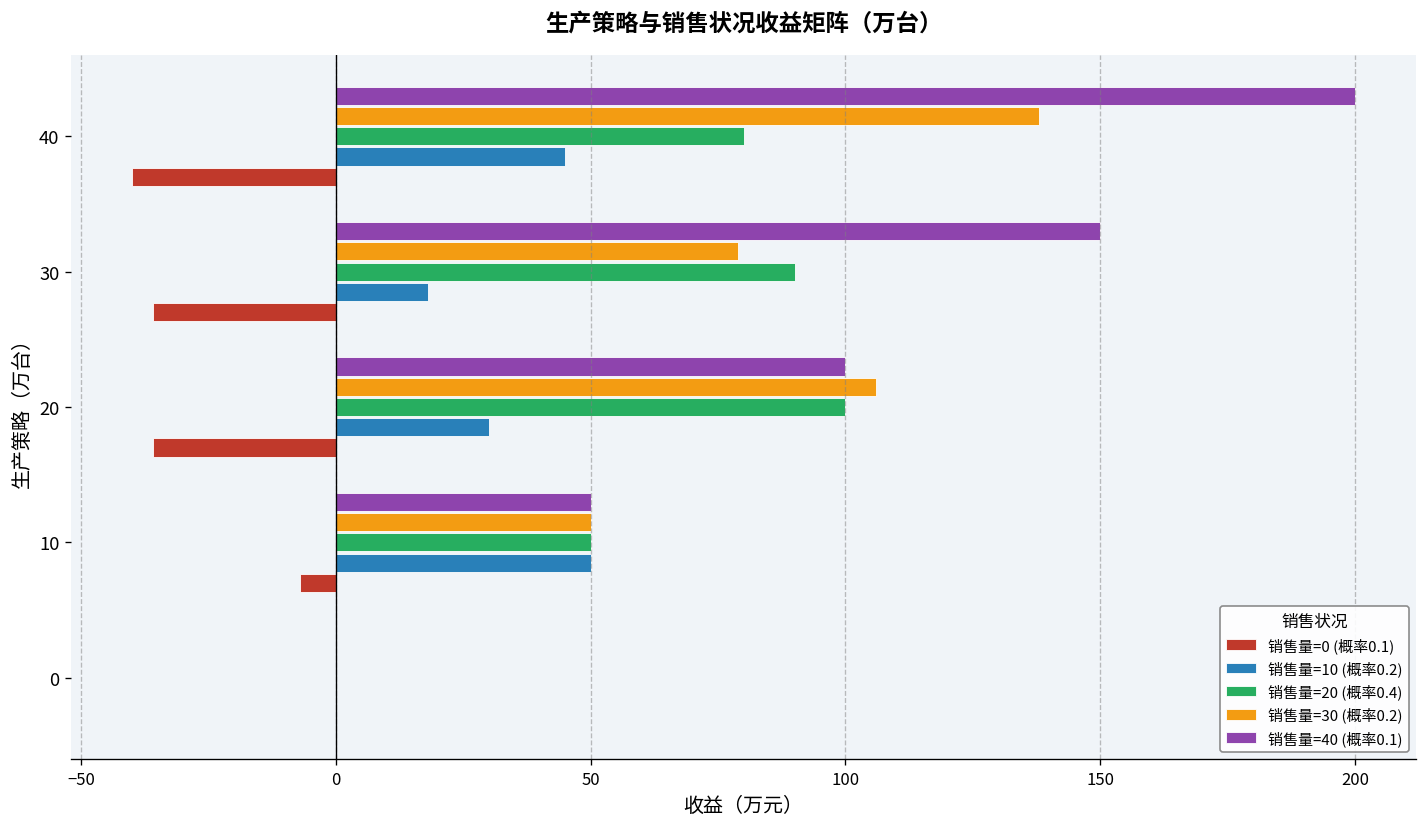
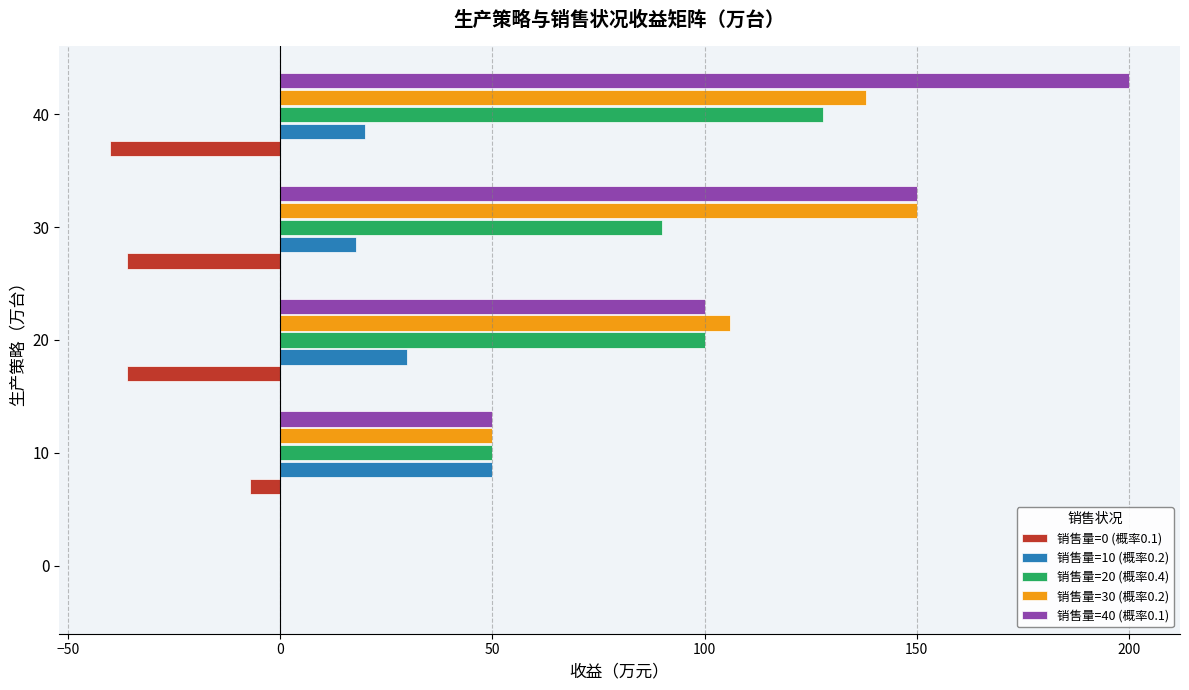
销售量=20 (概率0.4), 40: 80 -> 128
销售量=10 (概率0.2), 40: 45 -> 20
销售量=30 (概率0.2), 30: 79 -> 150
